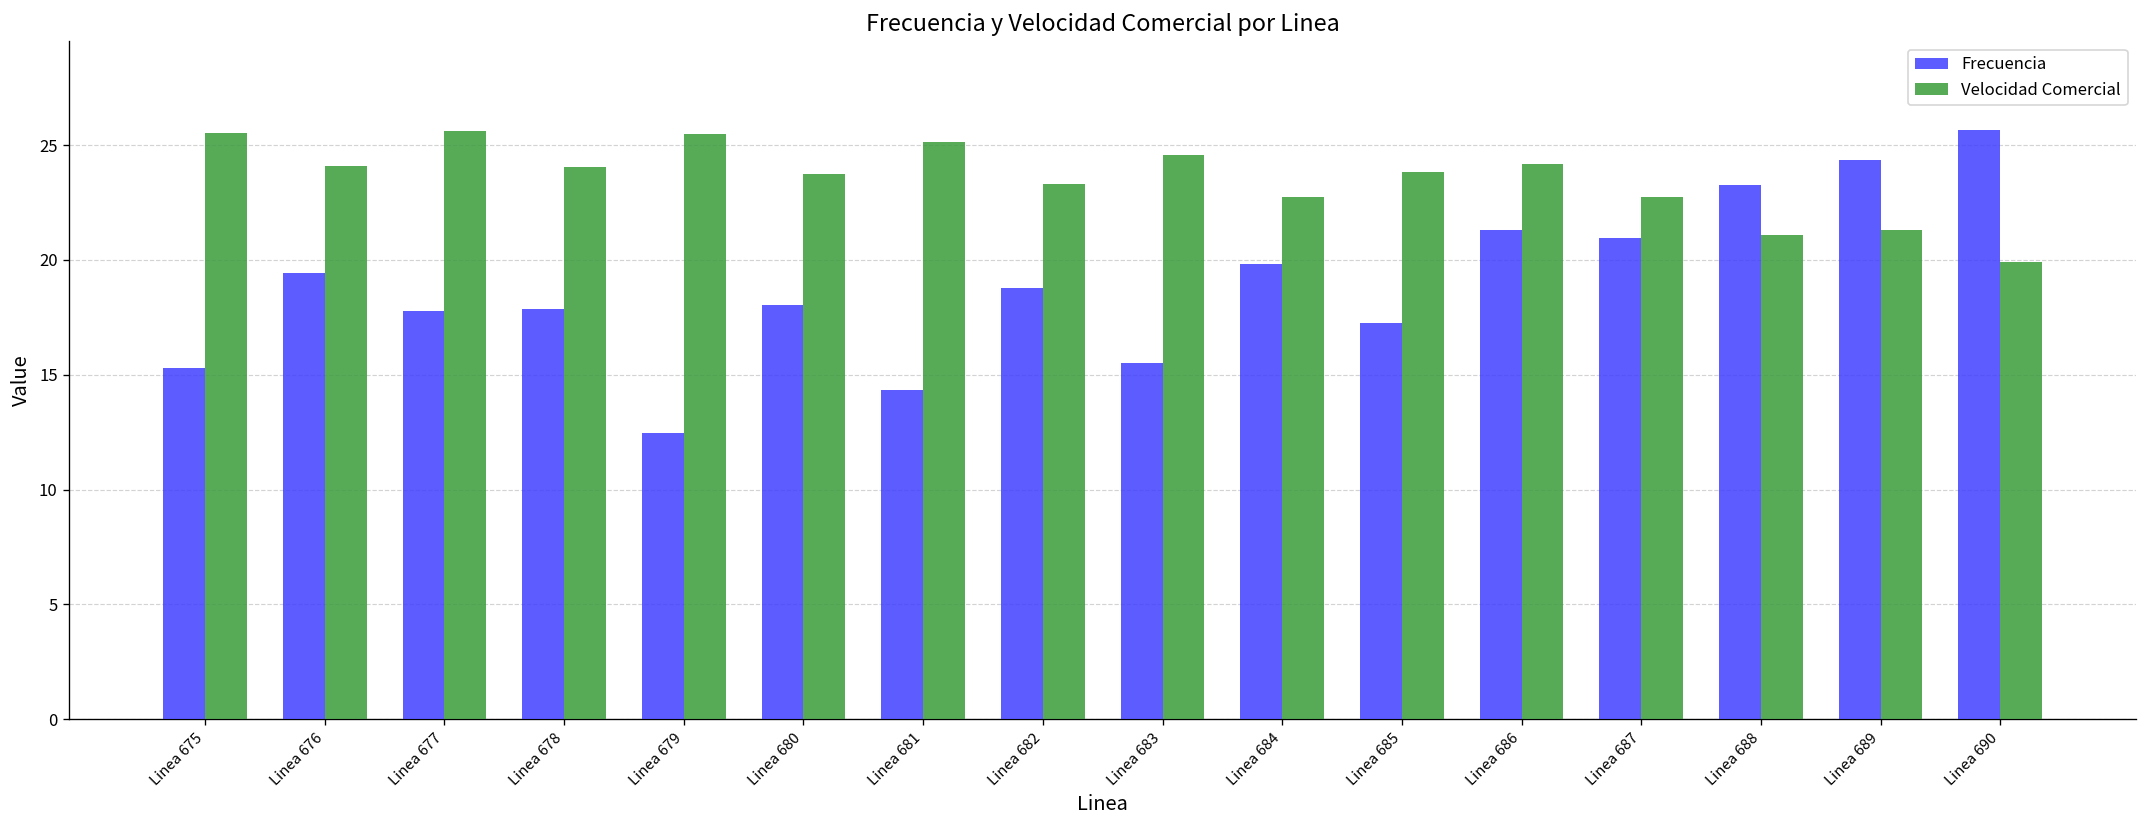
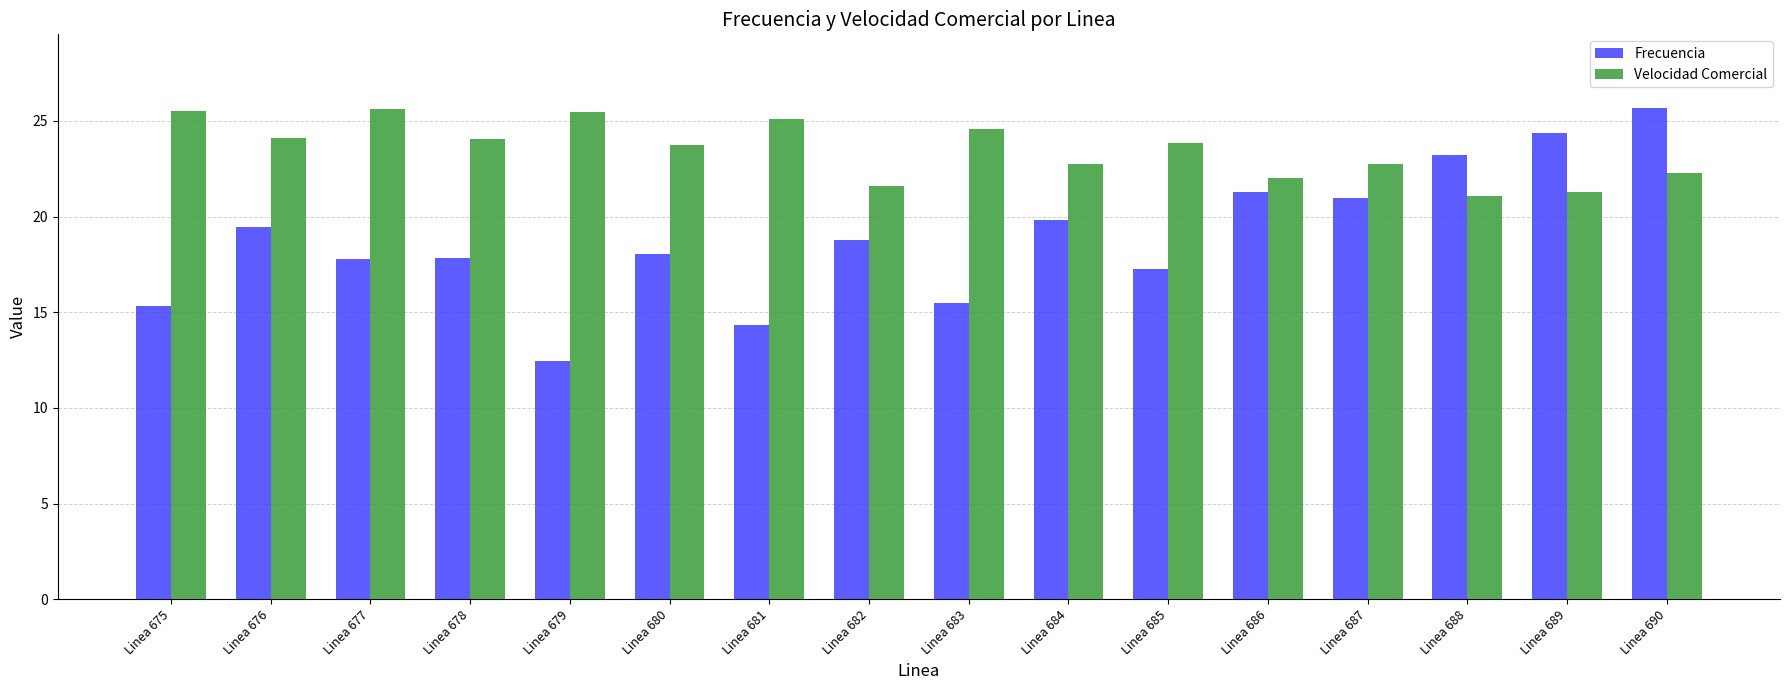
Velocidad Comercial, Linea 682: 23.3 -> 21.6
Velocidad Comercial, Linea 686: 24.2 -> 22.0
Velocidad Comercial, Linea 690: 19.9 -> 22.3
